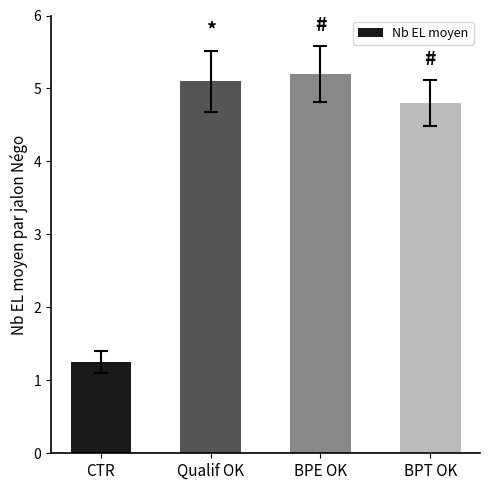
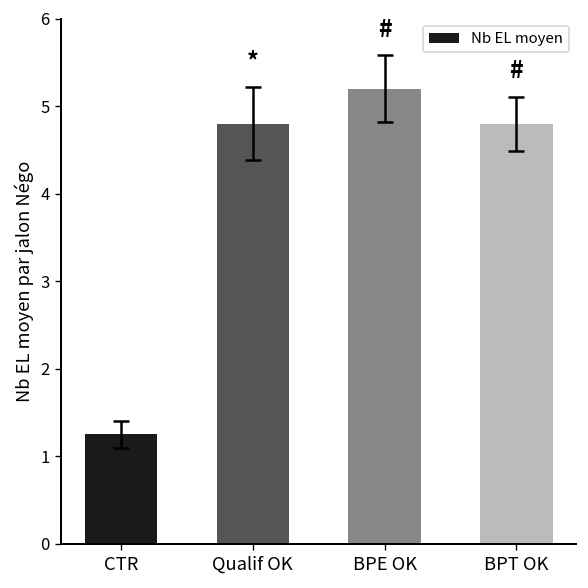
Nb EL moyen, Qualif OK: 5.1 -> 4.8
